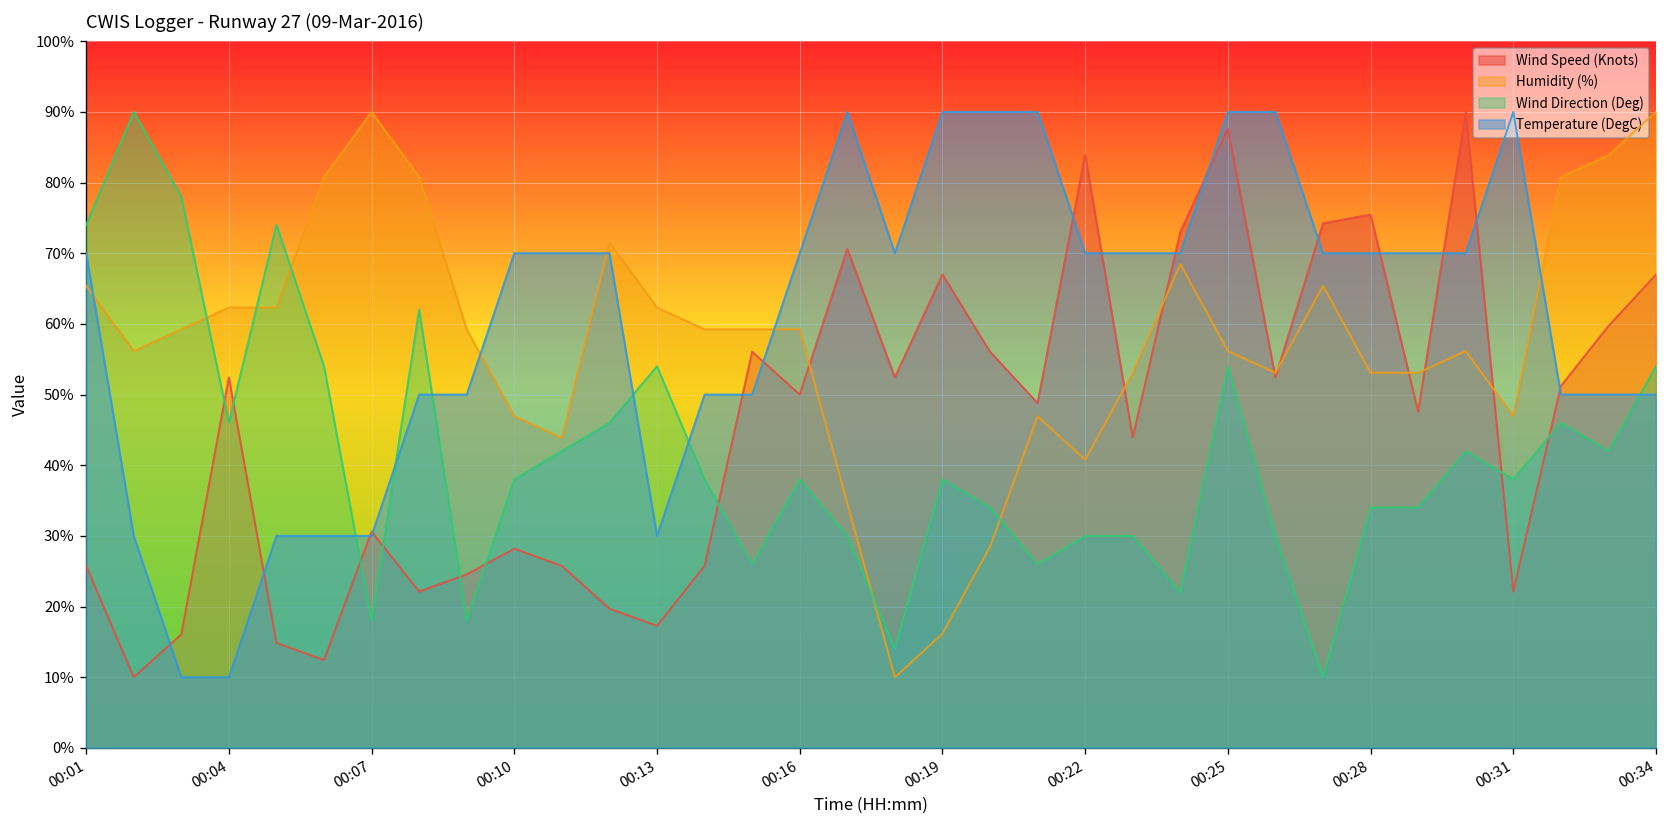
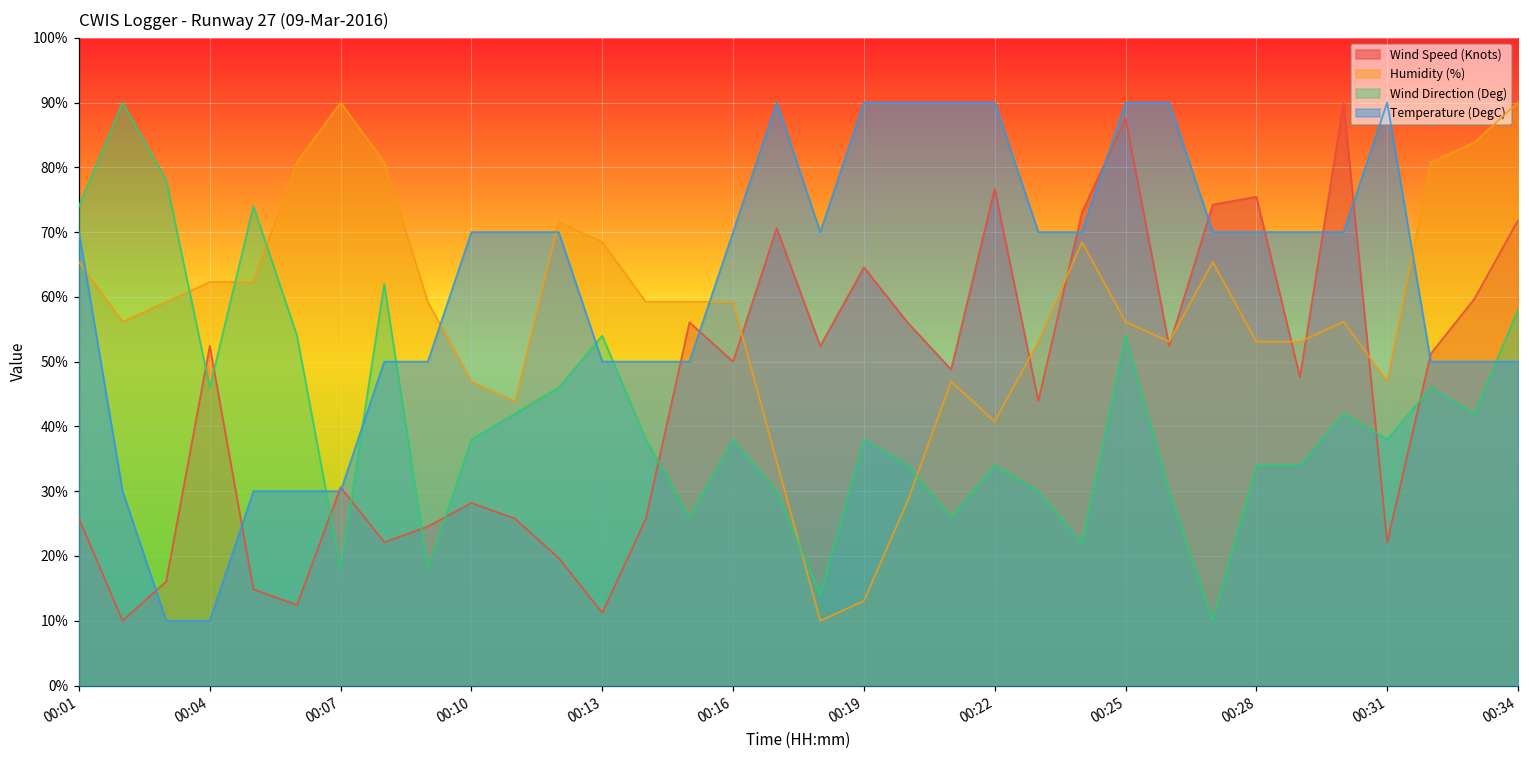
Wind Speed (Knots), 00:13: 17% -> 11%
Humidity (%), 00:13: 62% -> 68%
Temperature (DegC), 00:13: 30% -> 50%
Wind Speed (Knots), 00:19: 67% -> 65%
Humidity (%), 00:19: 16% -> 13%
Wind Speed (Knots), 00:22: 84% -> 77%
Wind Direction (Deg), 00:22: 30% -> 34%
Temperature (DegC), 00:22: 70% -> 90%
Wind Speed (Knots), 00:34: 67% -> 72%
Wind Direction (Deg), 00:34: 54% -> 58%
